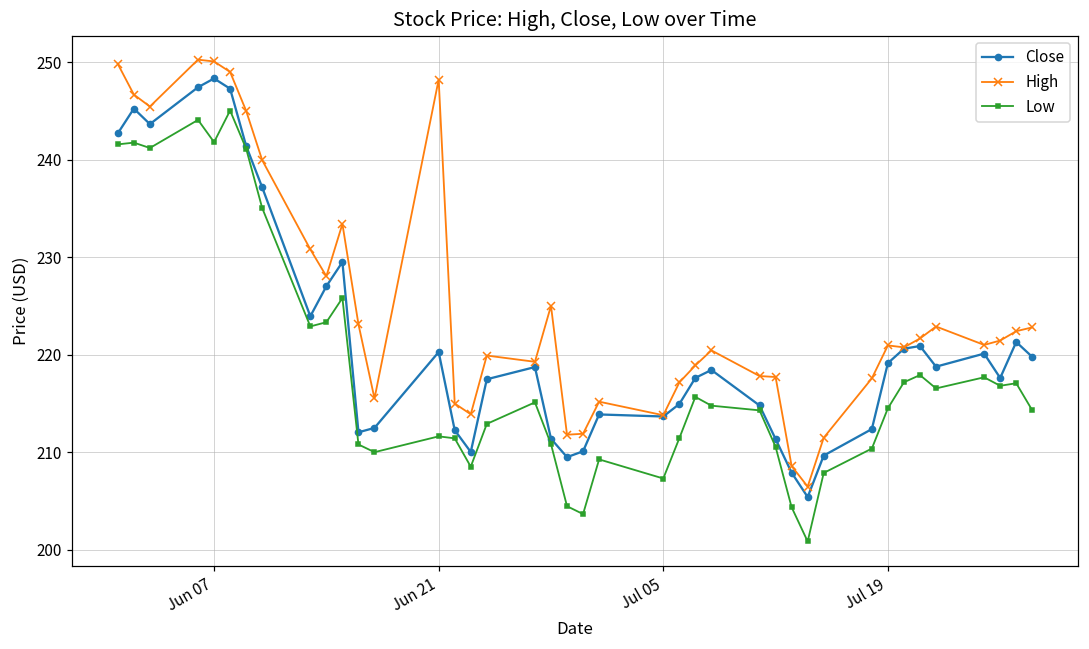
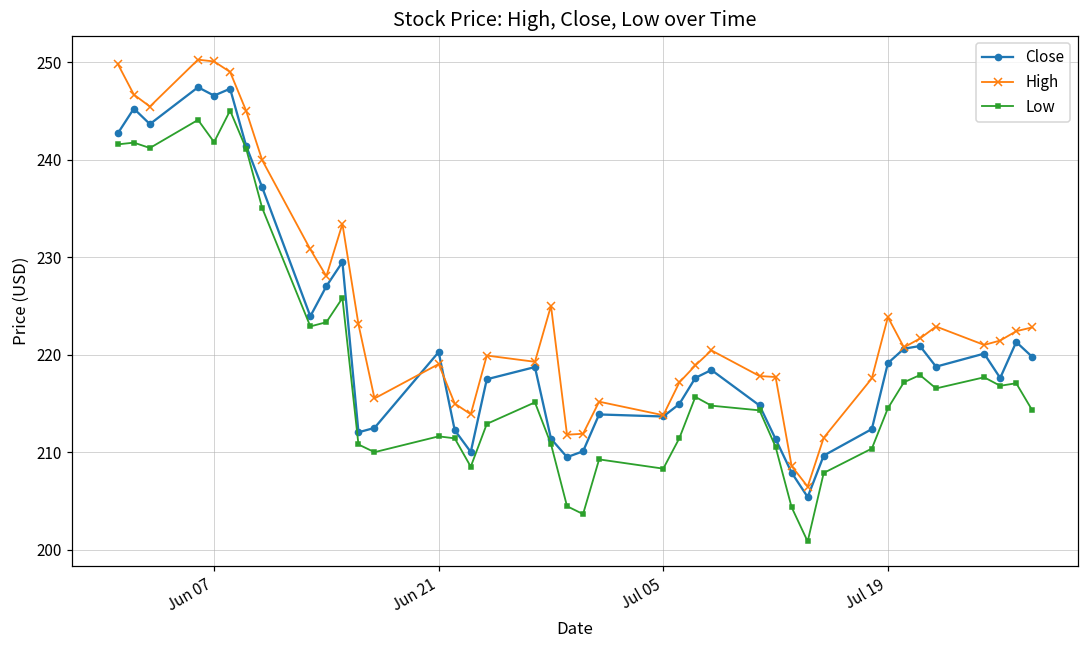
Close, Jun 07: 248 -> 247
High, Jun 21: 248 -> 219
Low, Jul 05: 207 -> 208
High, Jul 19: 221 -> 224
